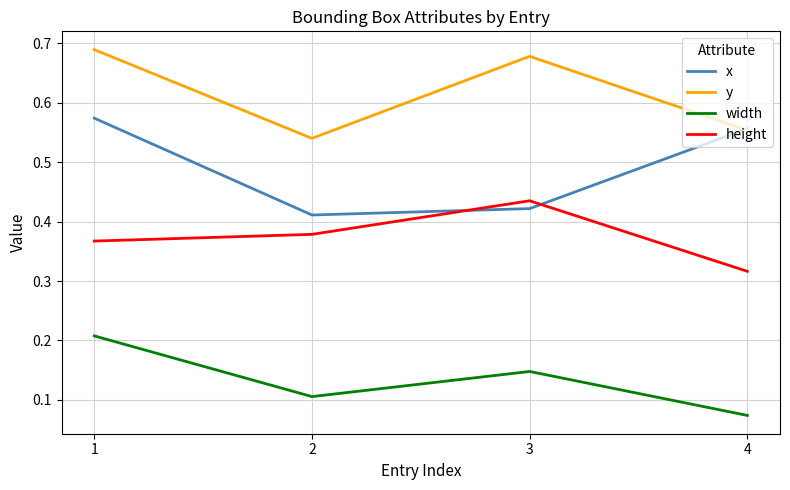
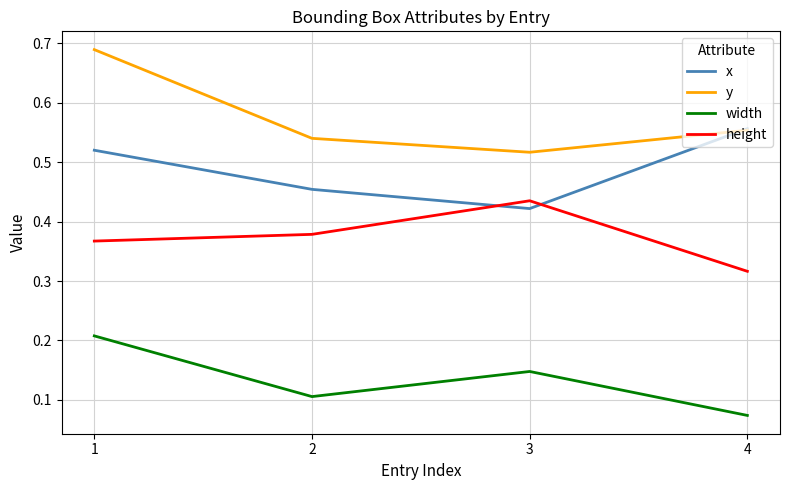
x, 1: 0.57 -> 0.52
x, 2: 0.41 -> 0.45
y, 3: 0.68 -> 0.52
